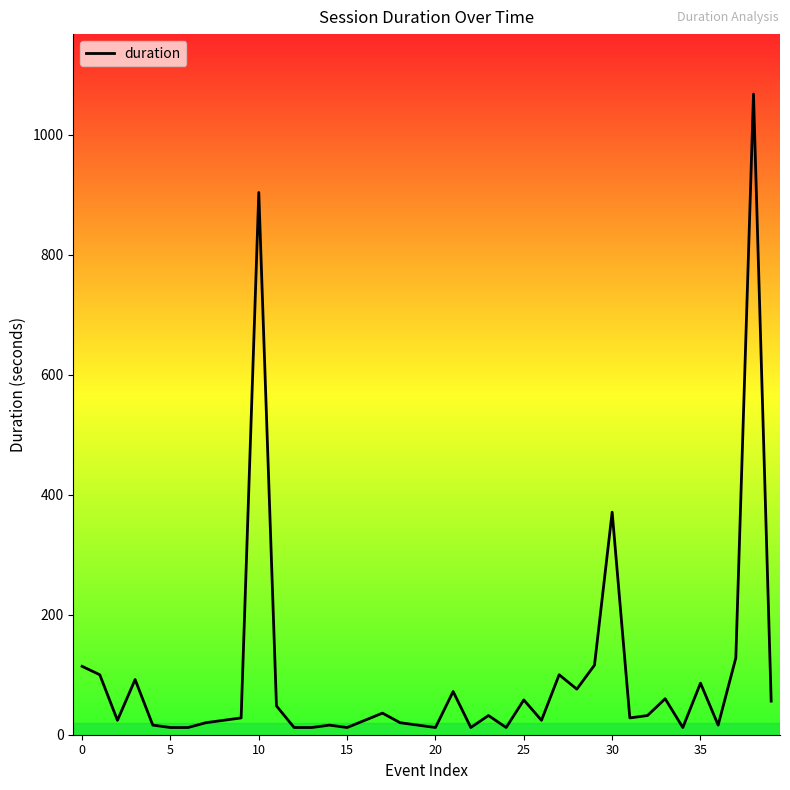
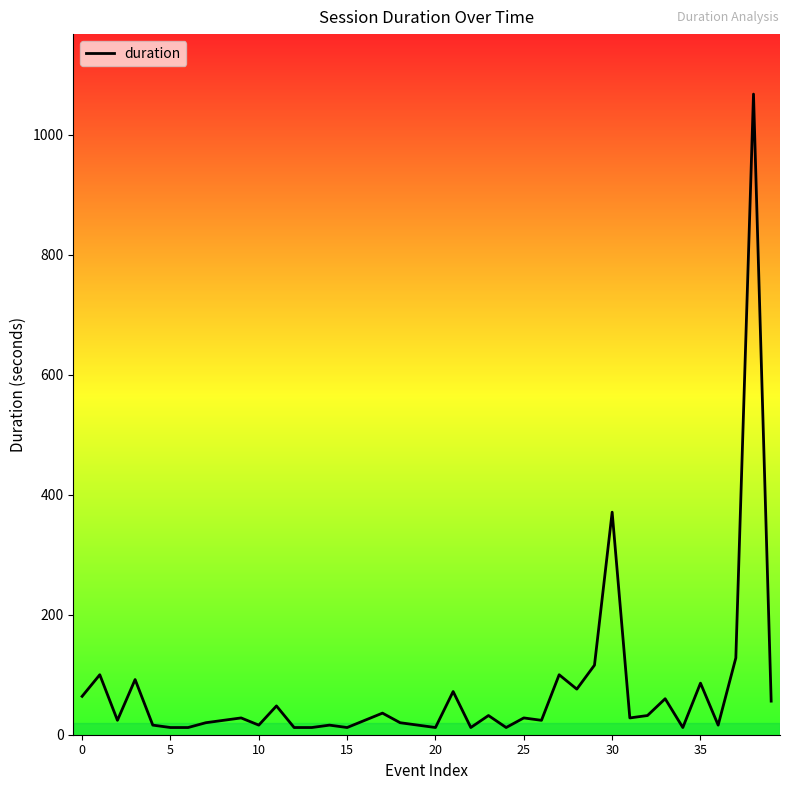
0: 110 -> 60
10: 900 -> 20
25: 60 -> 30
